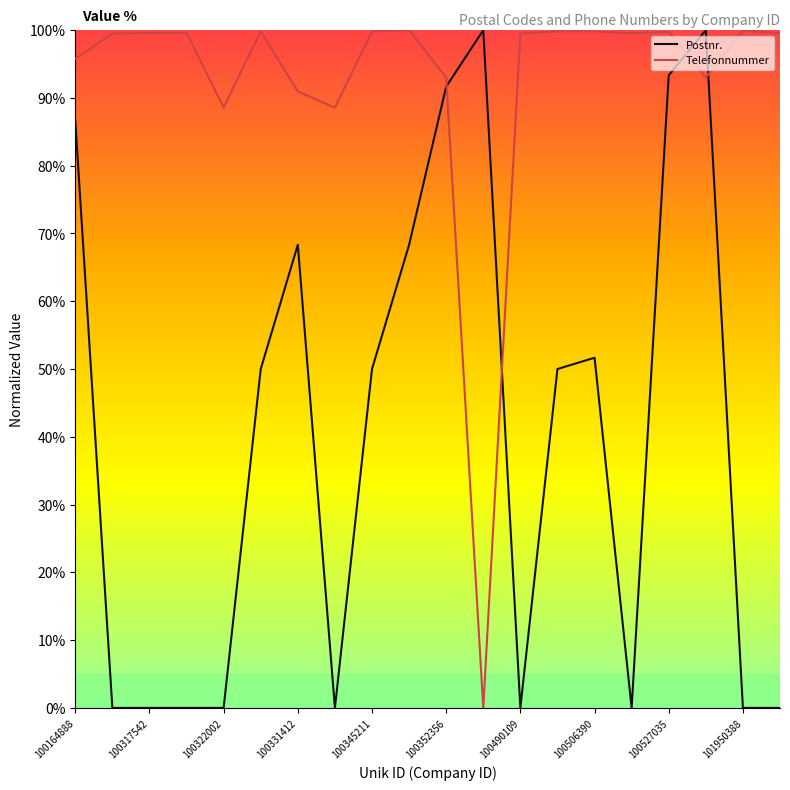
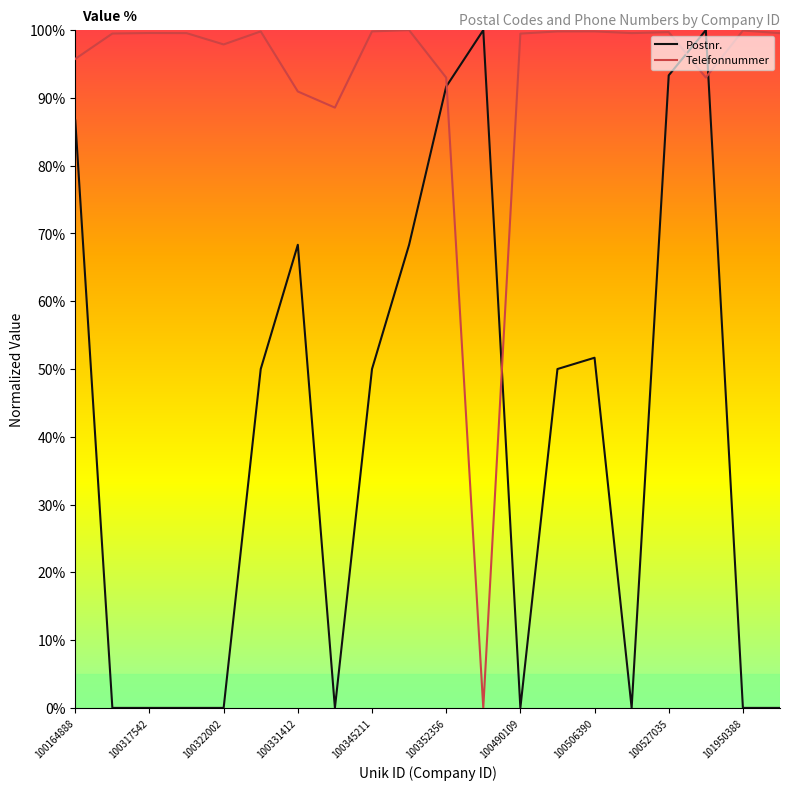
Telefonnummer, 100322002: 89% -> 98%
